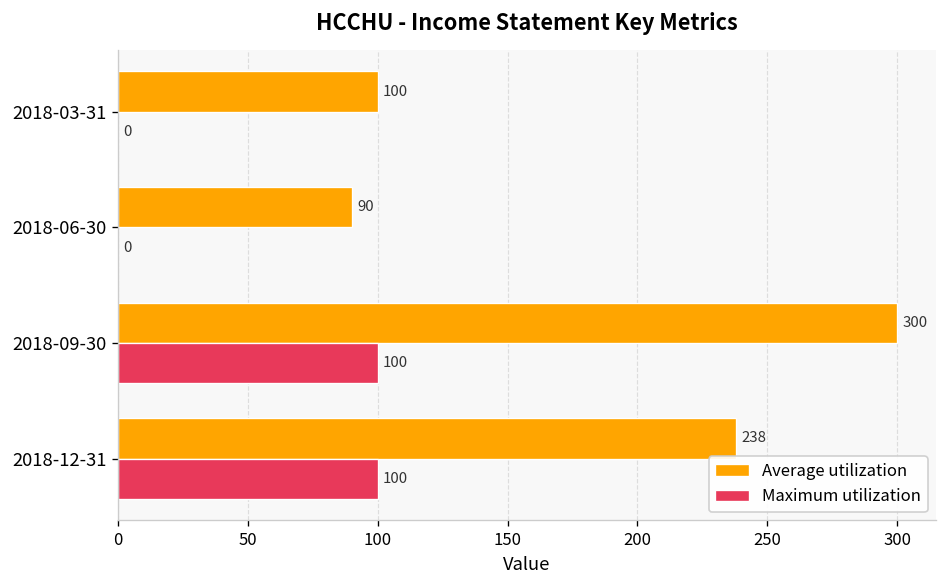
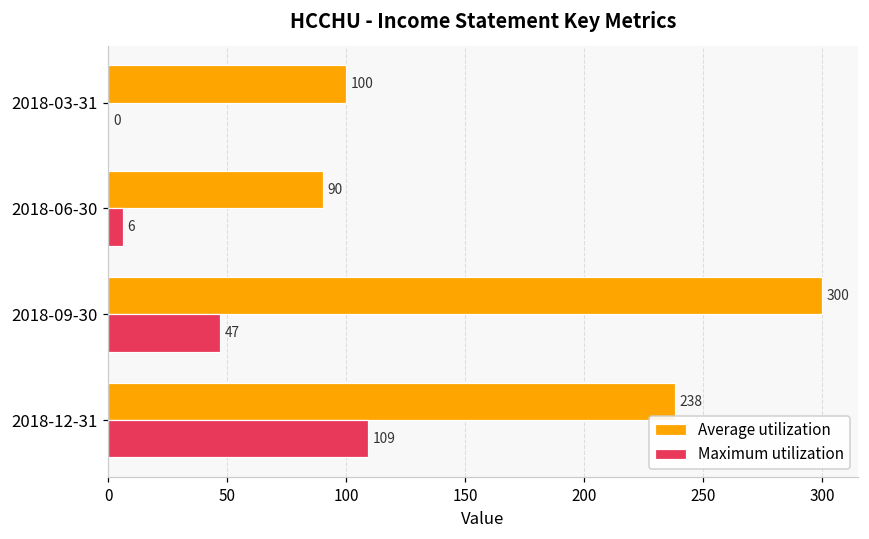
Maximum utilization, 2018-06-30: 0 -> 6
Maximum utilization, 2018-09-30: 100 -> 47
Maximum utilization, 2018-12-31: 100 -> 109
